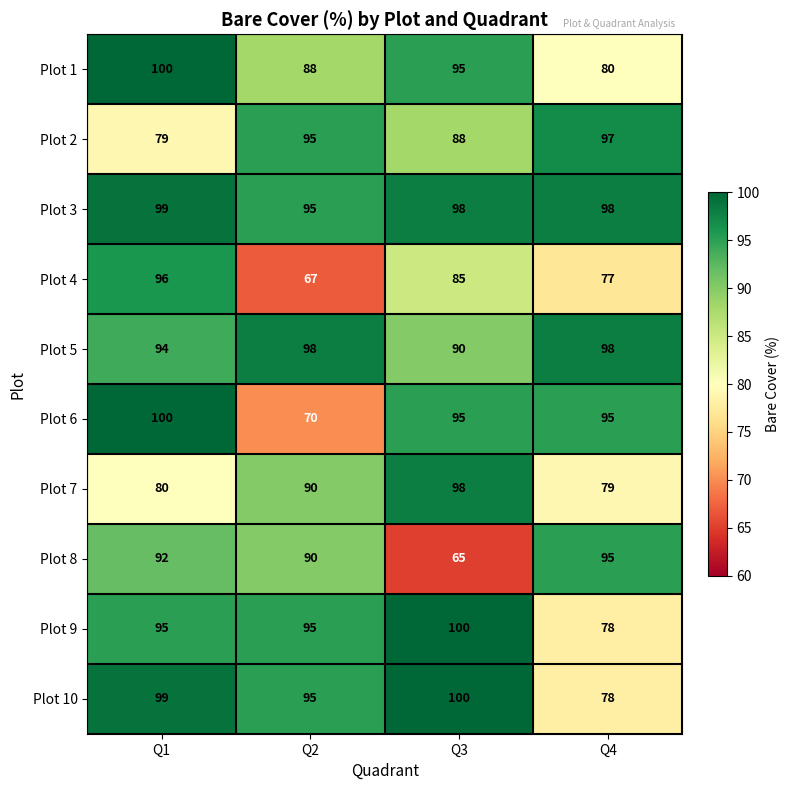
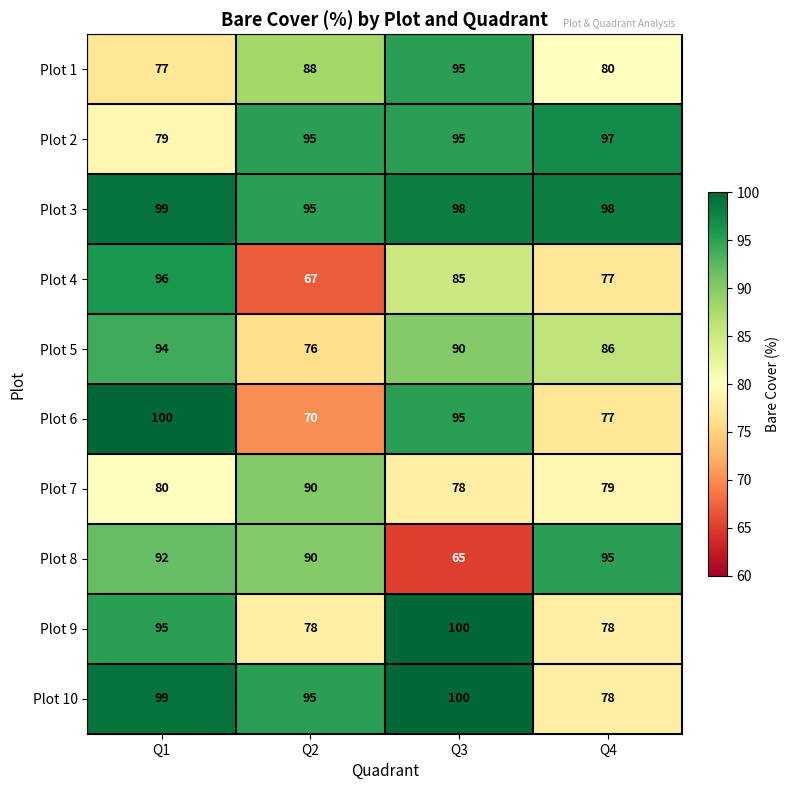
Plot 1, Q1: 100 -> 77
Plot 2, Q3: 88 -> 95
Plot 5, Q2: 98 -> 76
Plot 5, Q4: 98 -> 86
Plot 6, Q4: 95 -> 77
Plot 7, Q3: 98 -> 78
Plot 9, Q2: 95 -> 78
